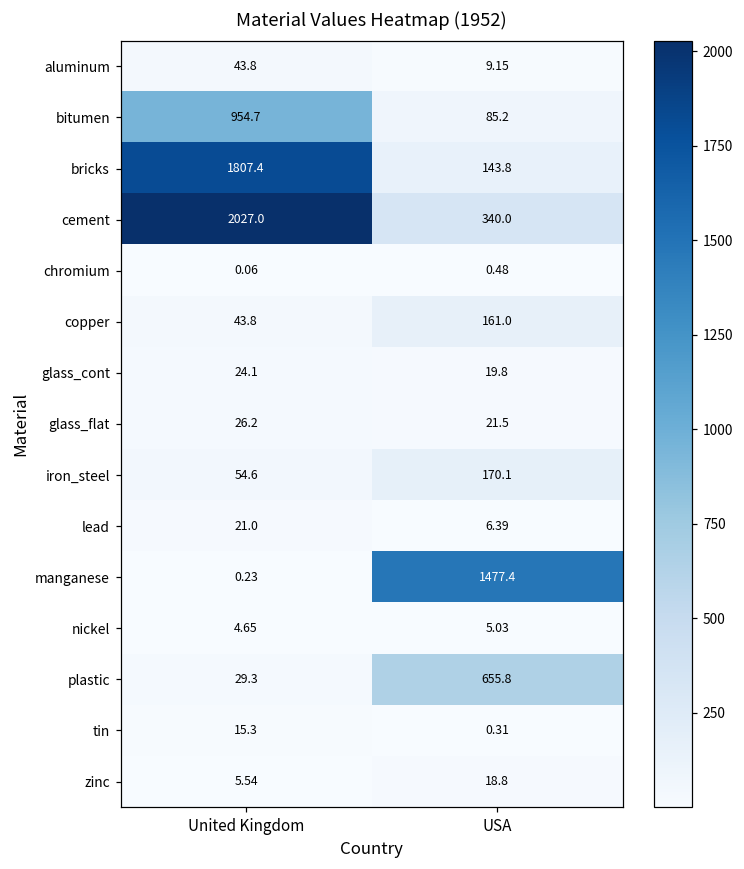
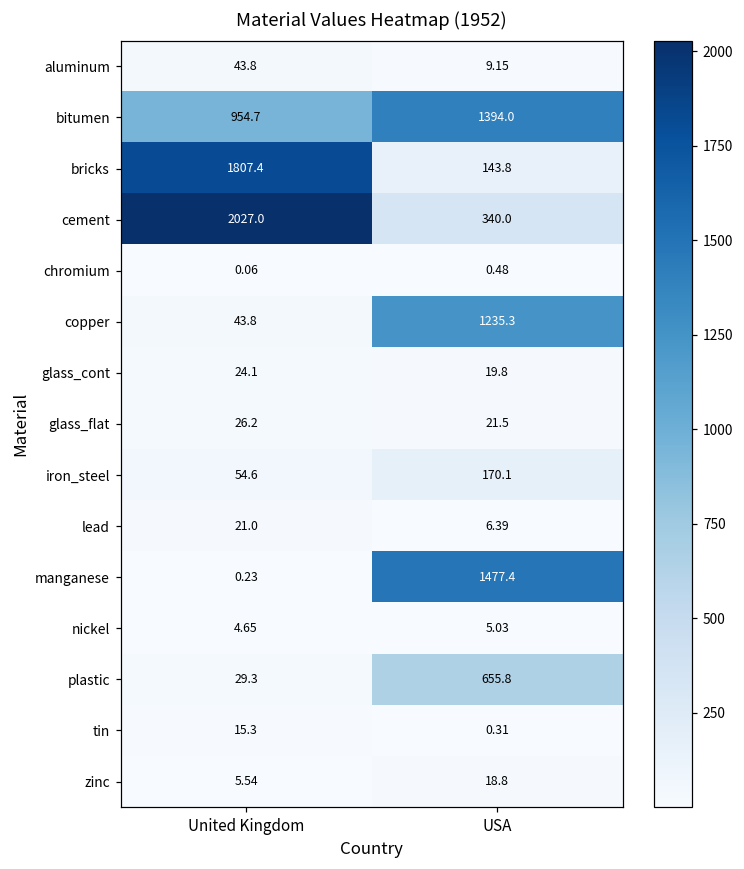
bitumen, USA: 85.2 -> 1394.0
copper, USA: 161.0 -> 1235.3
